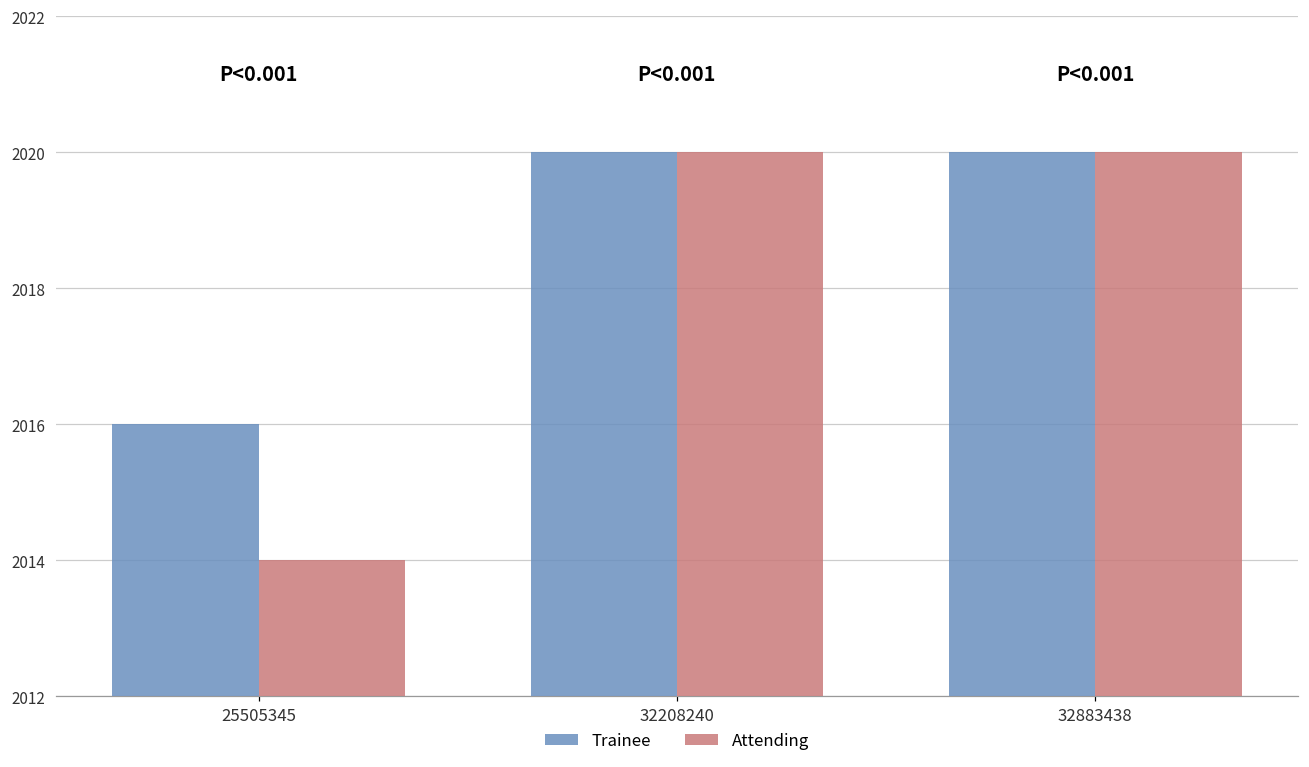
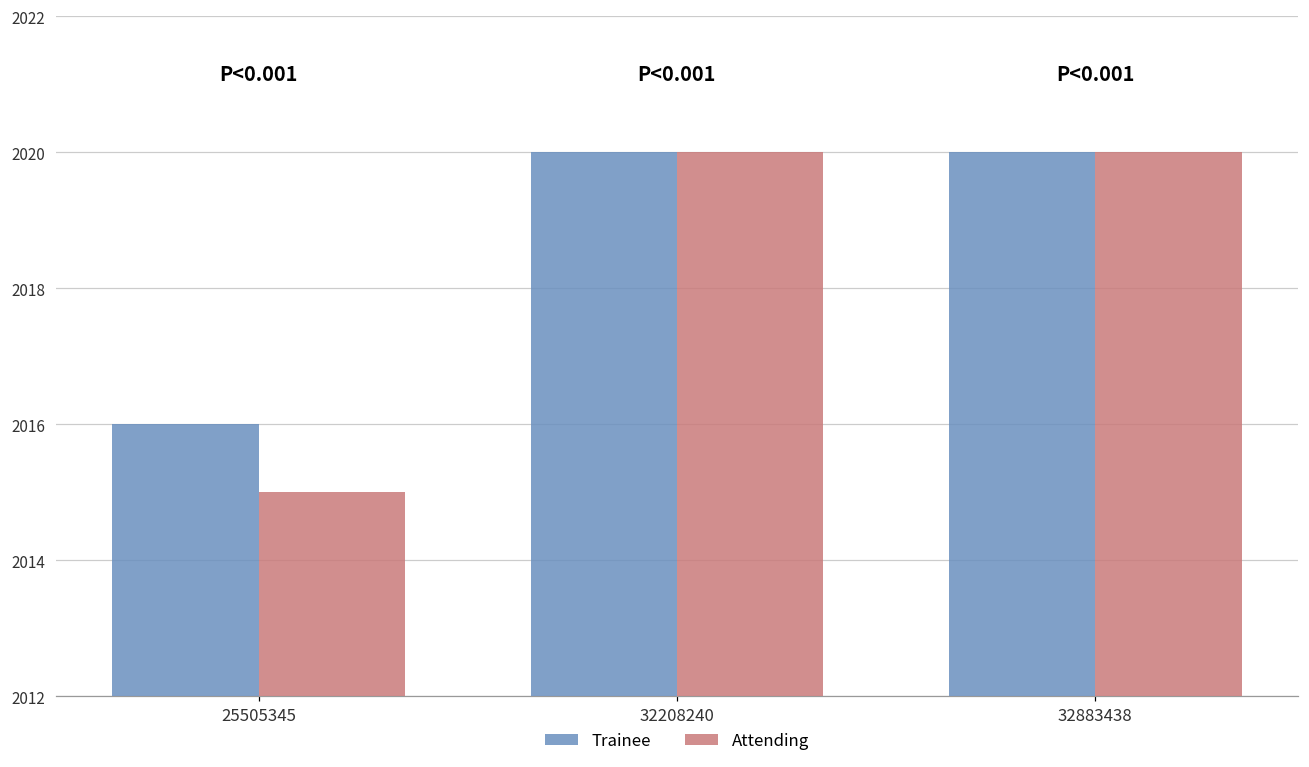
Attending, 25505345: 2014 -> 2015
